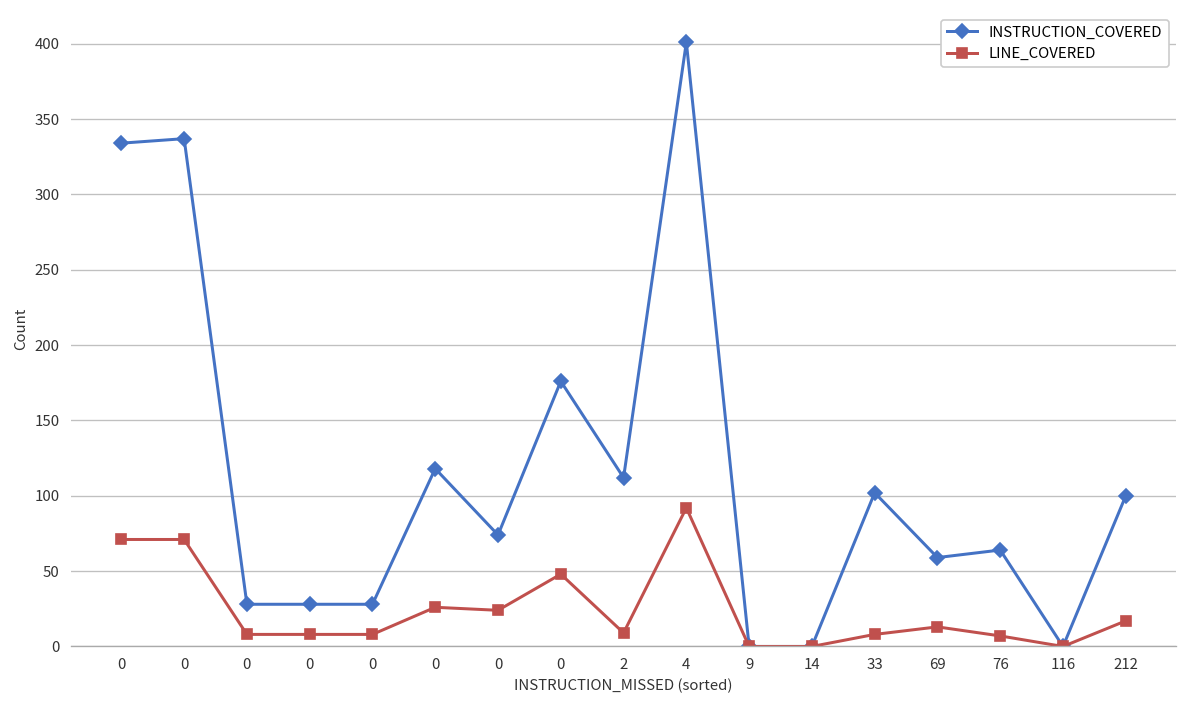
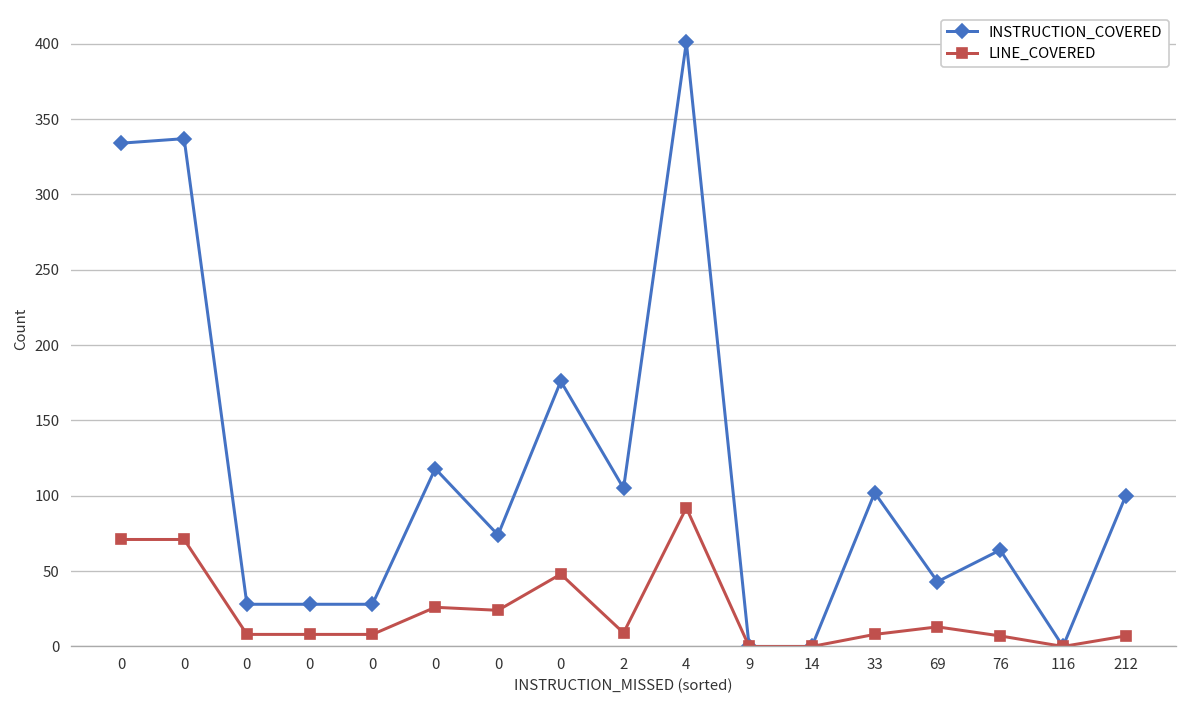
INSTRUCTION_COVERED, 2: 112 -> 105
INSTRUCTION_COVERED, 69: 59 -> 43
LINE_COVERED, 212: 17 -> 7
